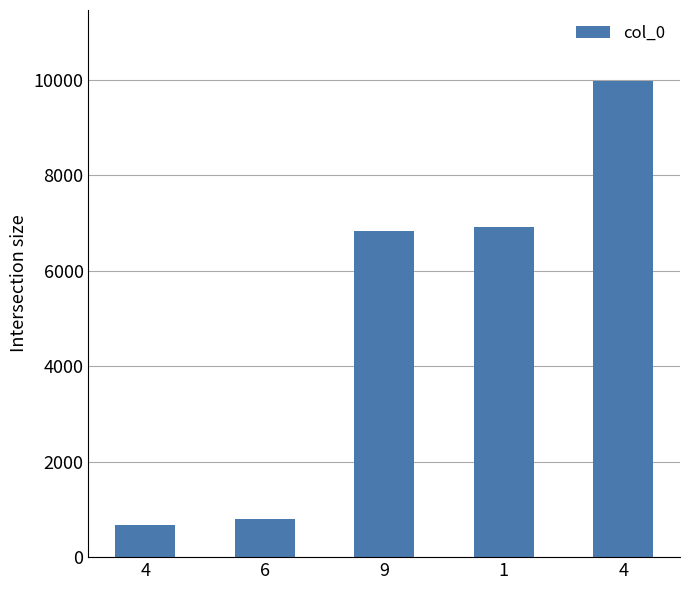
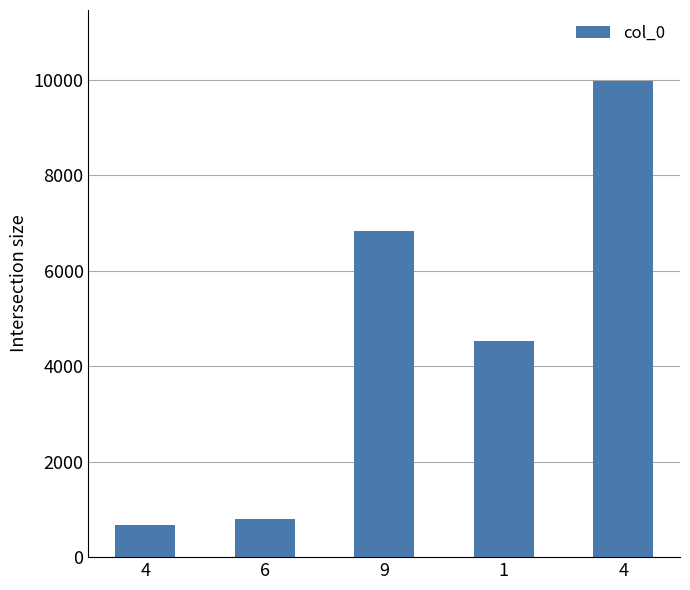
1: 6900 -> 4500
